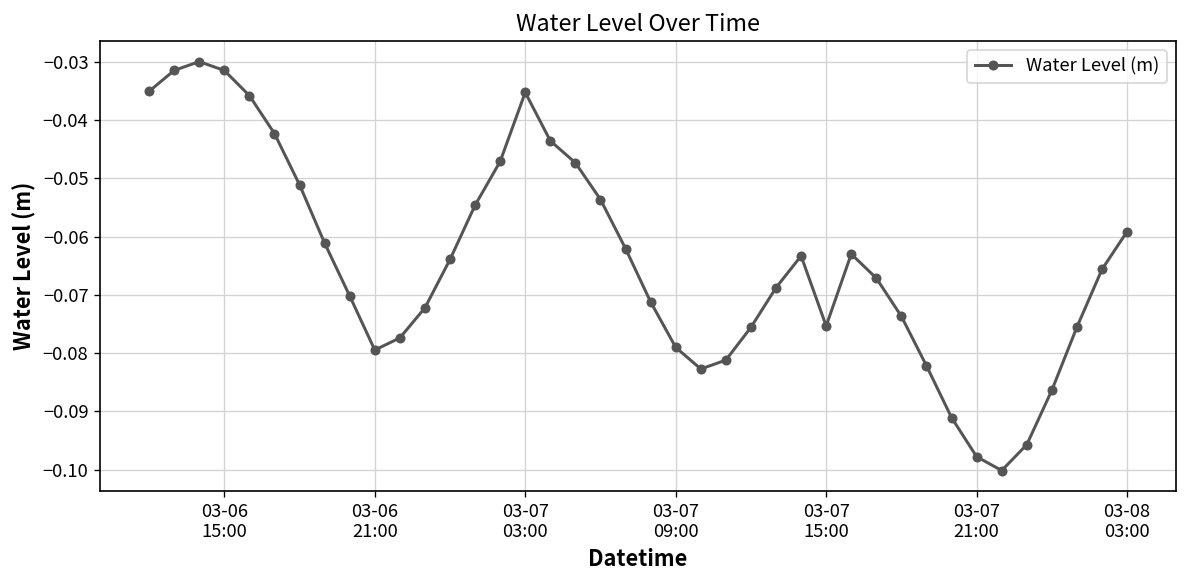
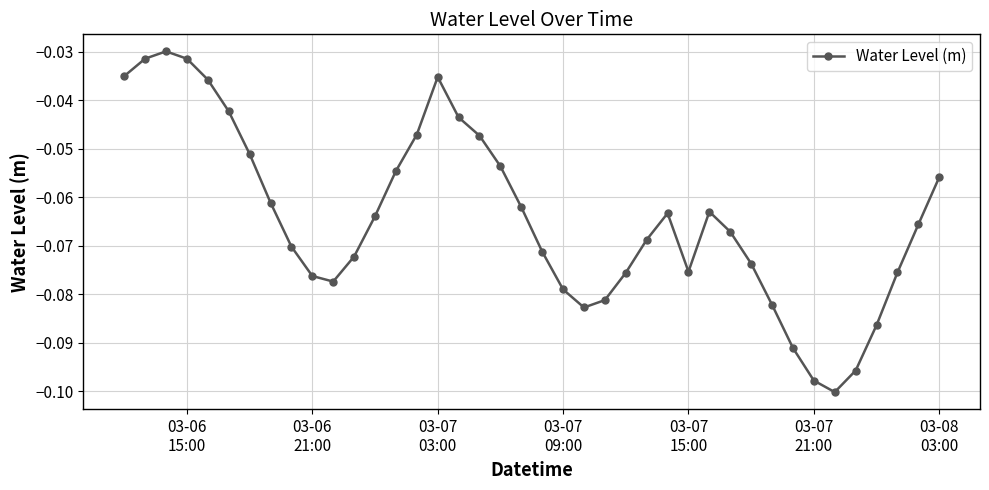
03-06 21:00: -0.079 -> -0.076
03-08 03:00: -0.059 -> -0.056
